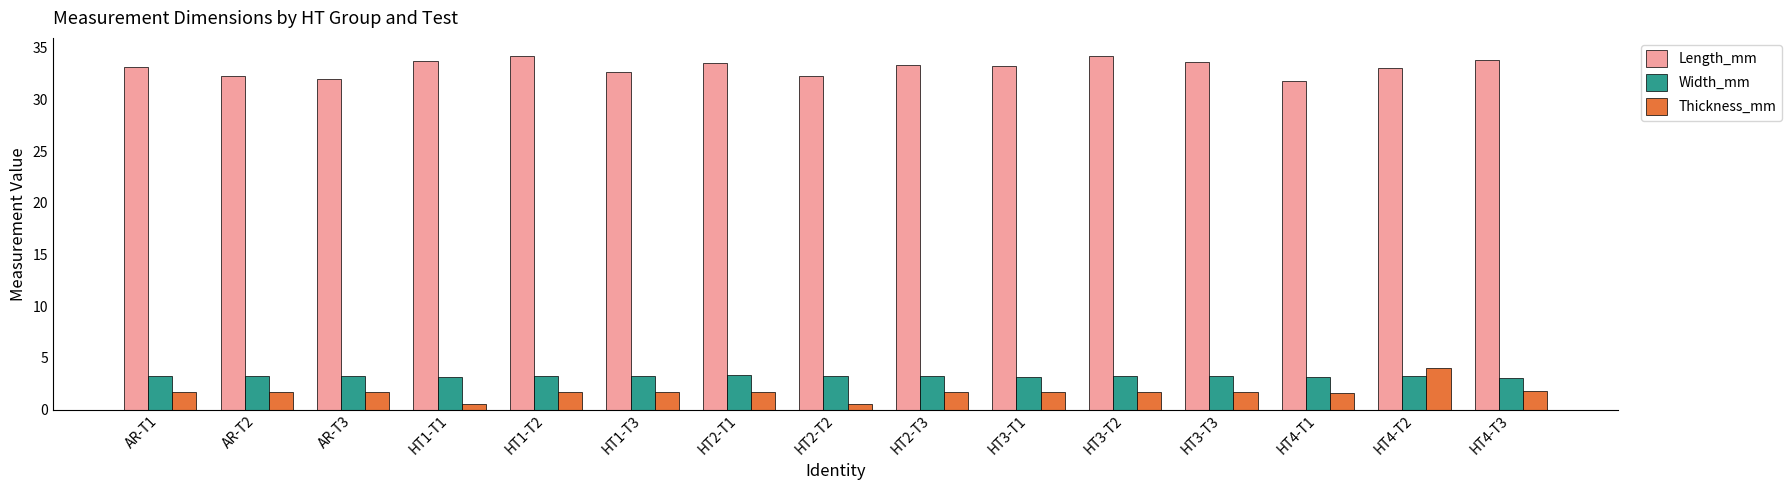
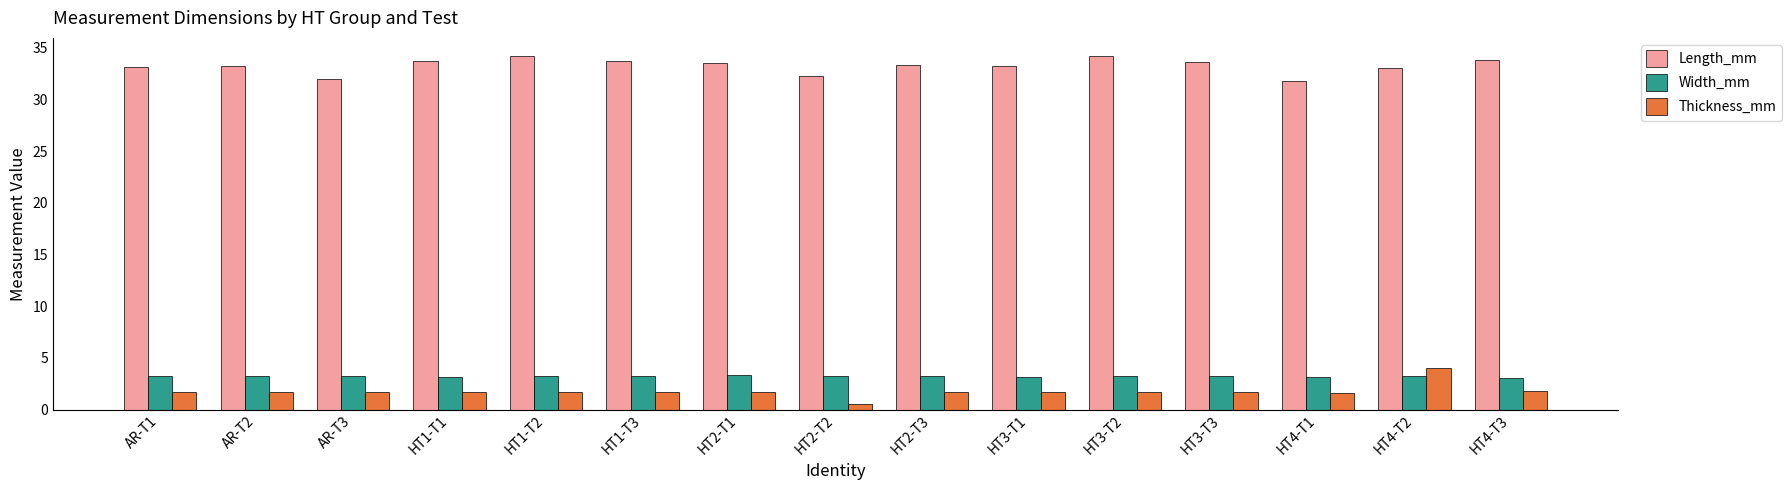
Length_mm, AR-T2: 32.3 -> 33.2
Thickness_mm, HT1-T1: 0.5 -> 1.7
Length_mm, HT1-T3: 32.7 -> 33.7
